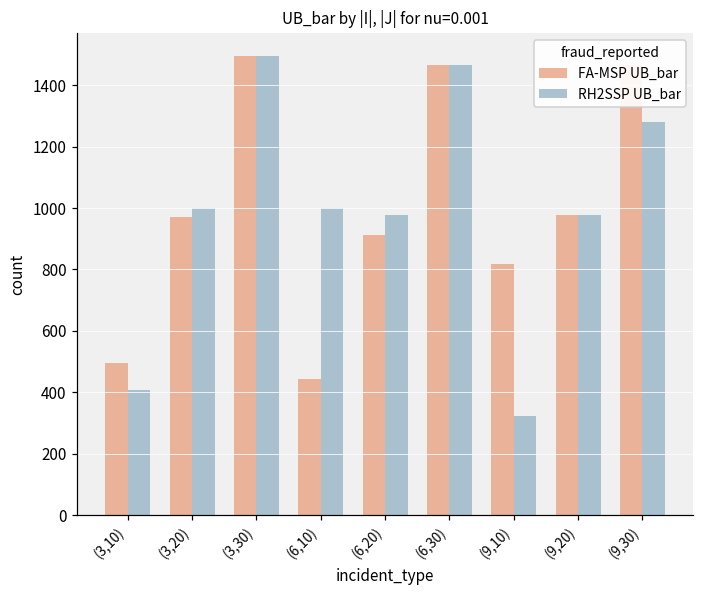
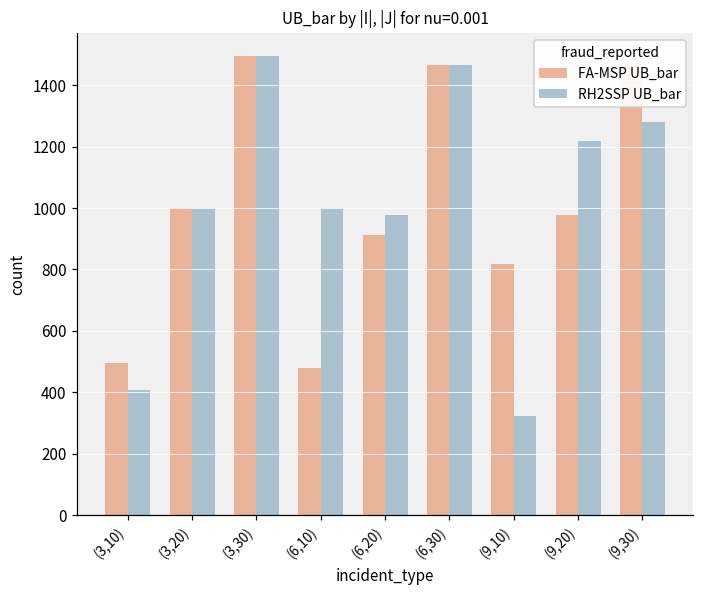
FA-MSP UB_bar, (3,20): 970 -> 1000
FA-MSP UB_bar, (6,10): 440 -> 480
RH2SSP UB_bar, (9,20): 980 -> 1220
